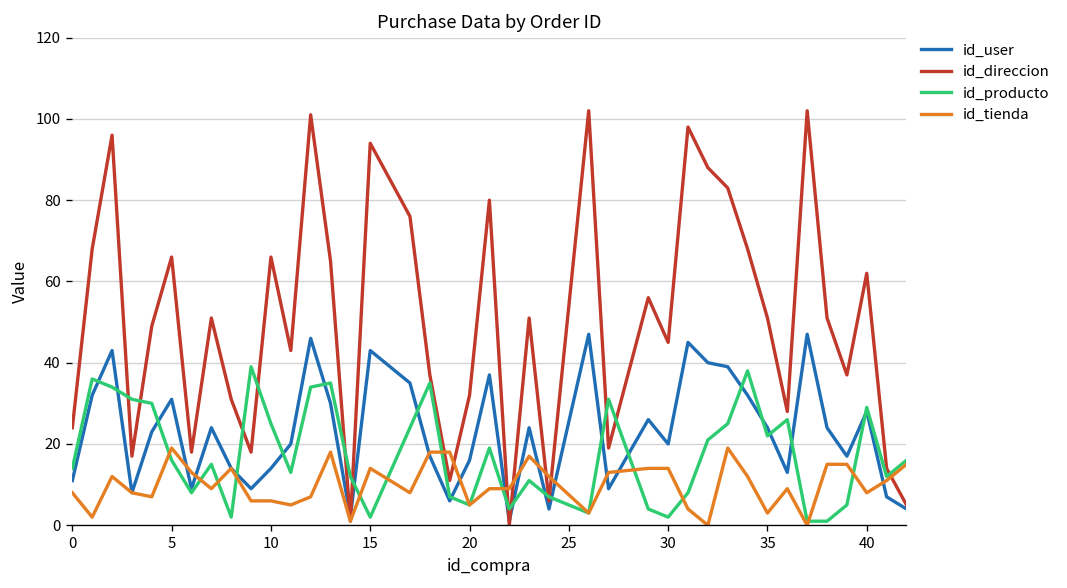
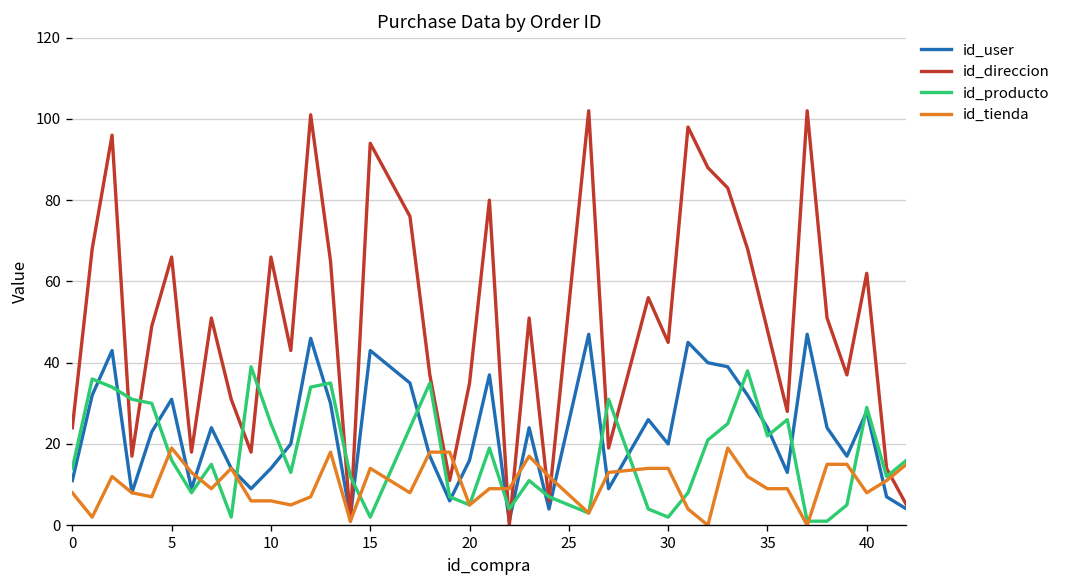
id_direccion, 20: 32 -> 35
id_direccion, 35: 51 -> 48
id_tienda, 35: 3 -> 9
